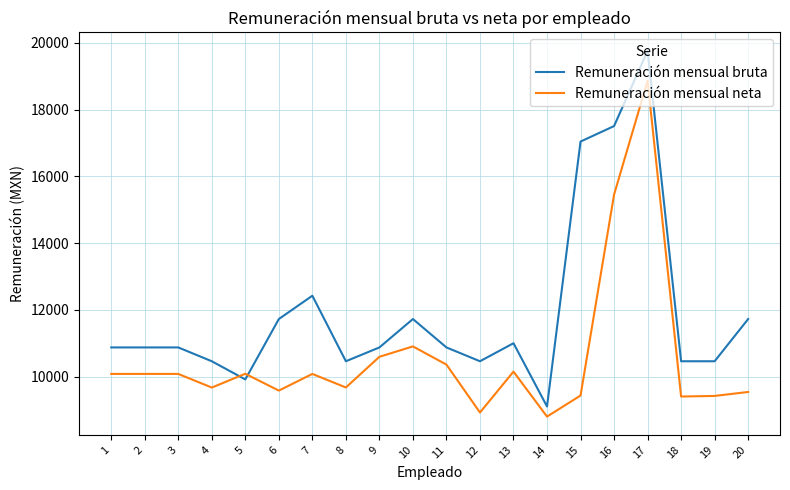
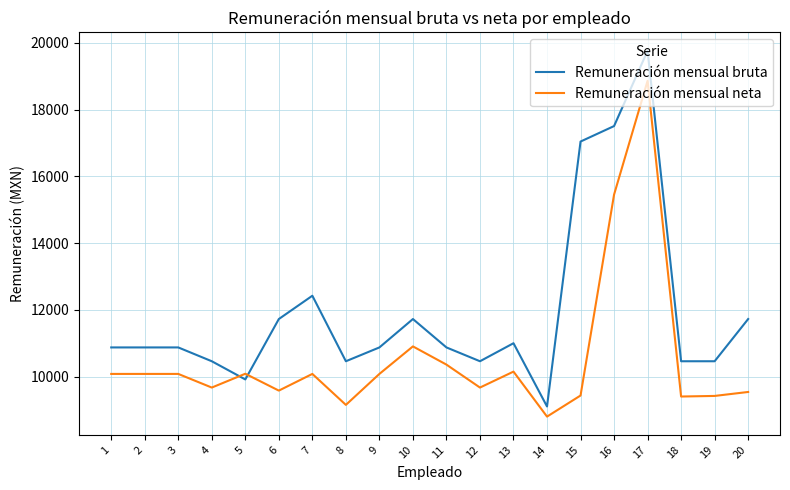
Remuneración mensual neta, 8: 9700 -> 9200
Remuneración mensual neta, 9: 10600 -> 10100
Remuneración mensual neta, 12: 8900 -> 9700
